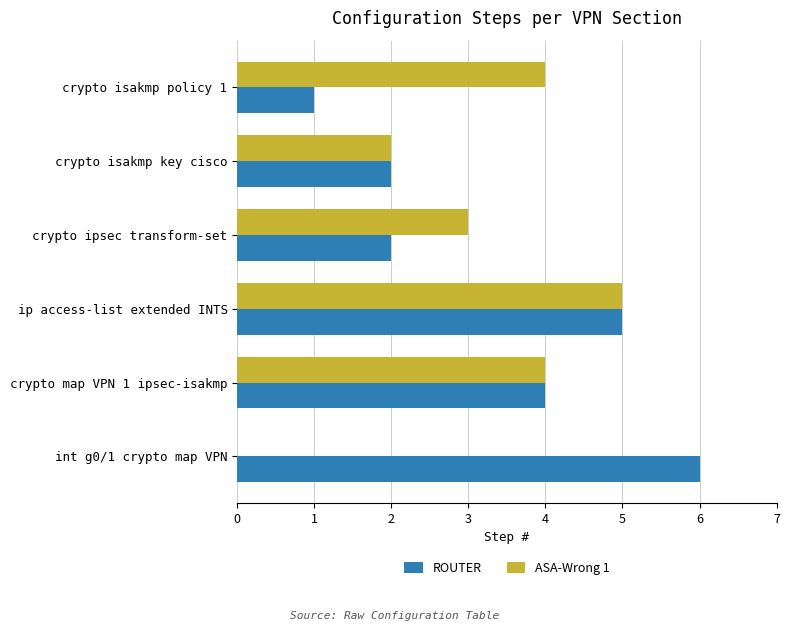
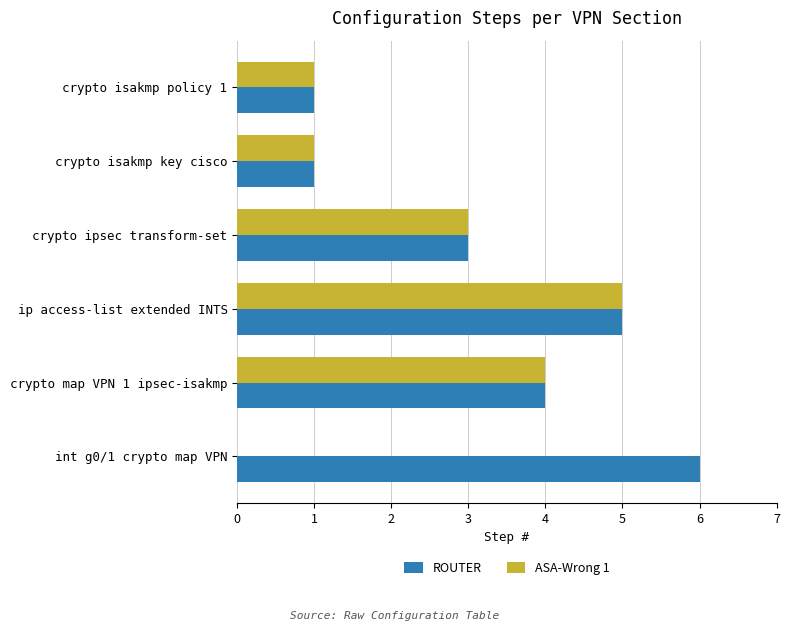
ASA-Wrong 1, crypto isakmp policy 1: 4 -> 1
ASA-Wrong 1, crypto isakmp key cisco: 2 -> 1
ROUTER, crypto isakmp key cisco: 2 -> 1
ROUTER, crypto ipsec transform-set: 2 -> 3
